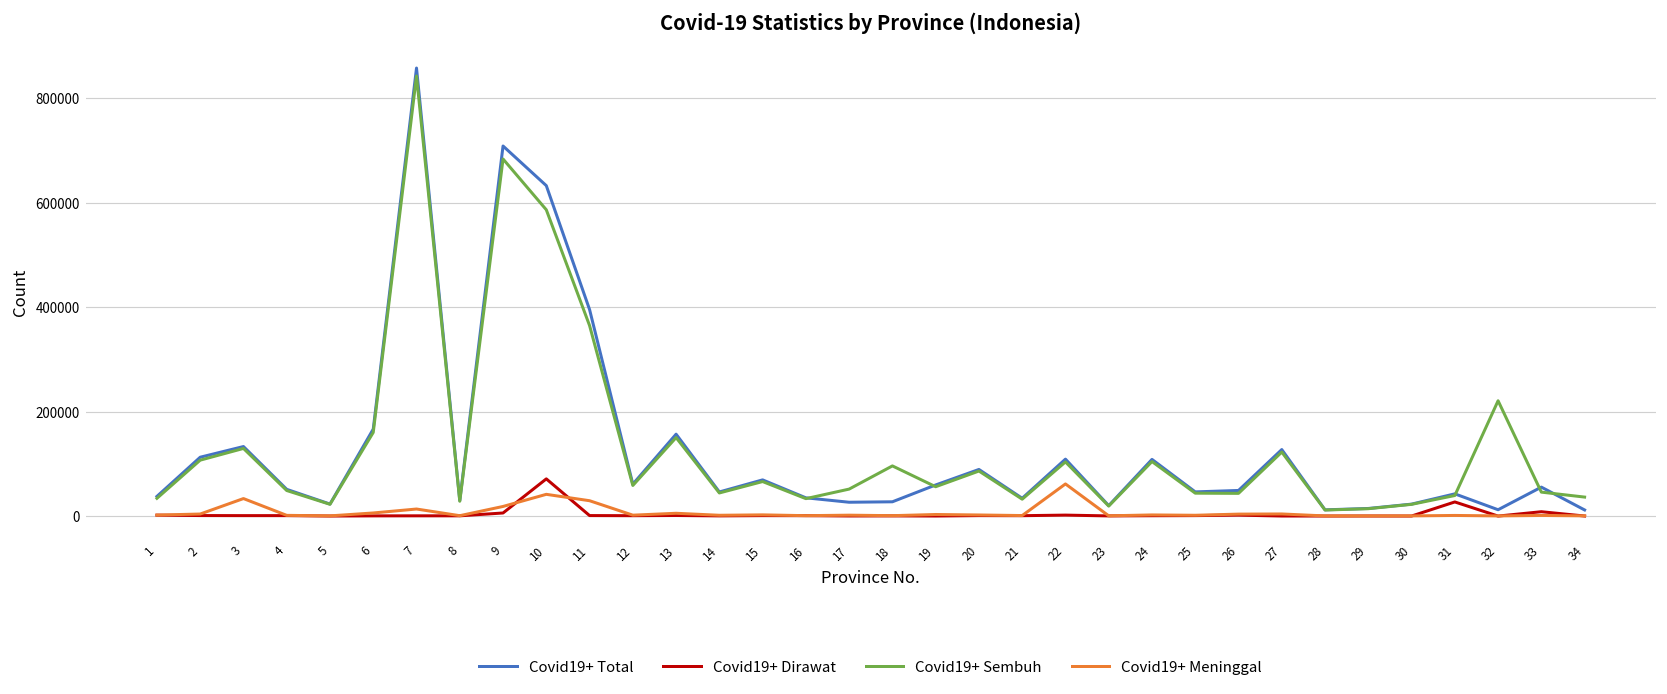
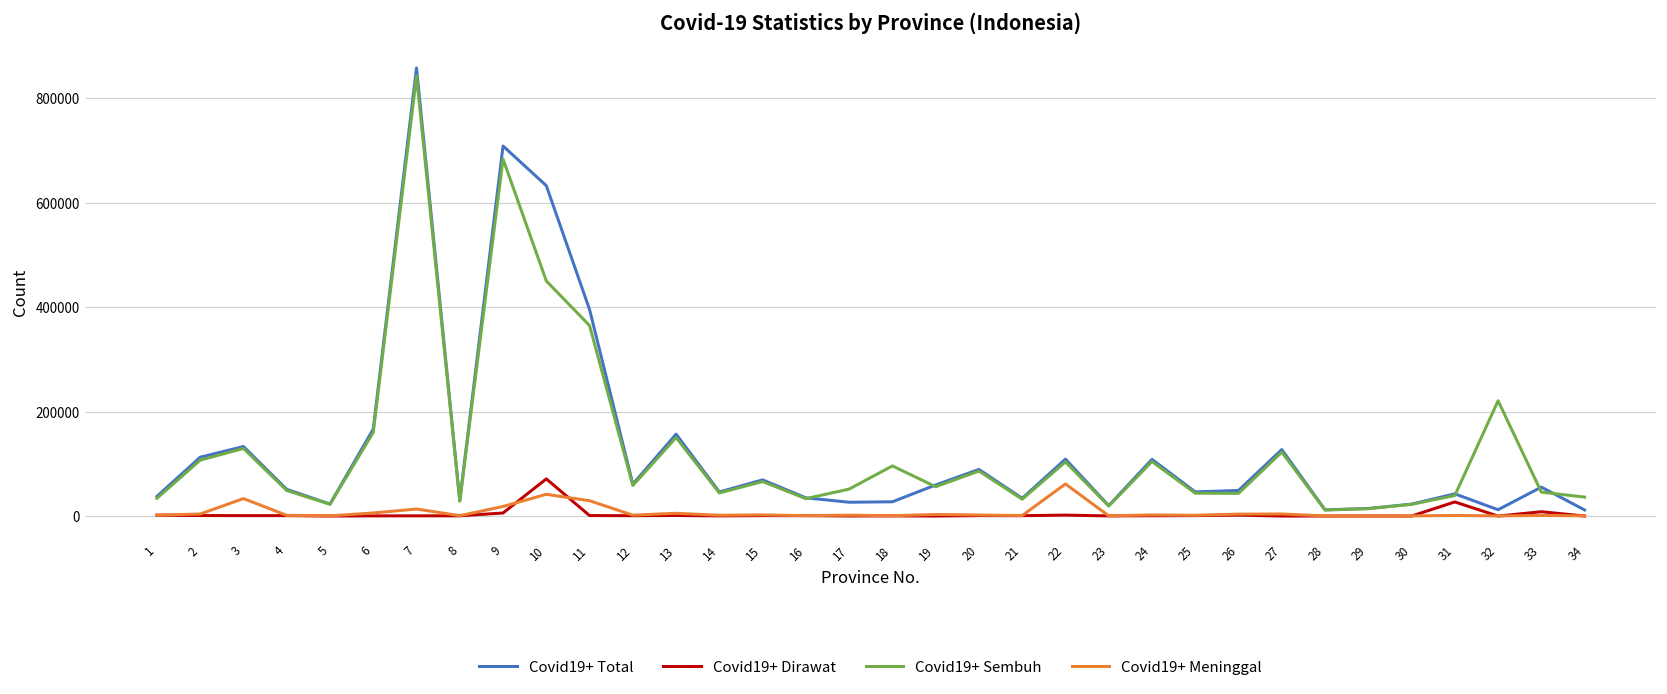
Covid19+ Sembuh, 10: 590000 -> 450000
